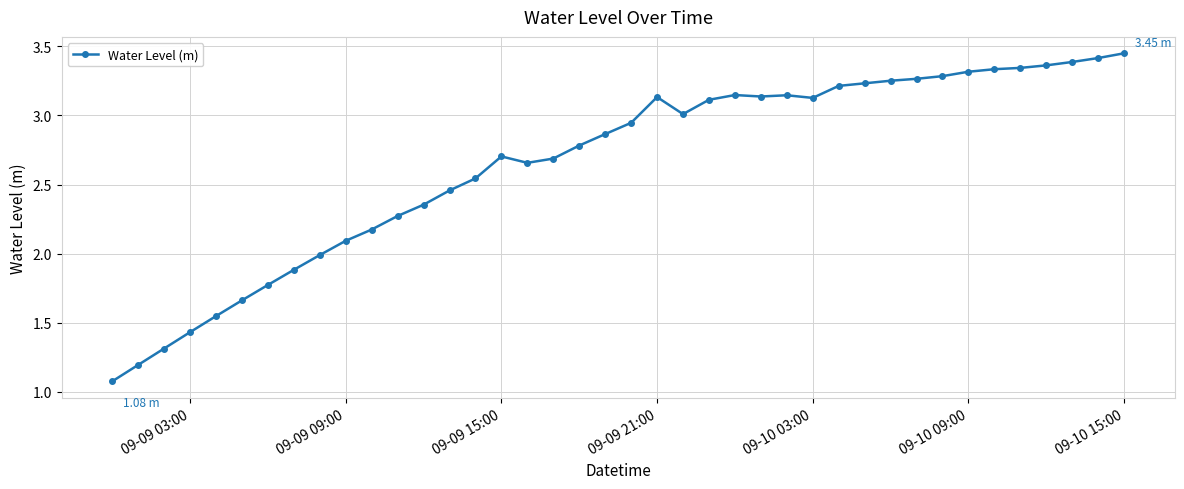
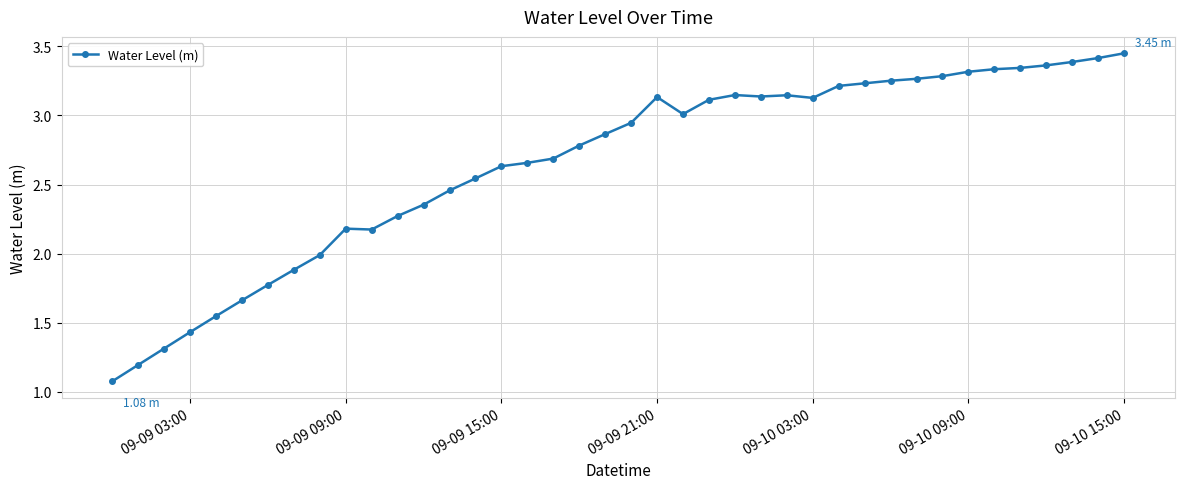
09-09 09:00: 2.09 -> 2.18
09-09 15:00: 2.70 -> 2.63
